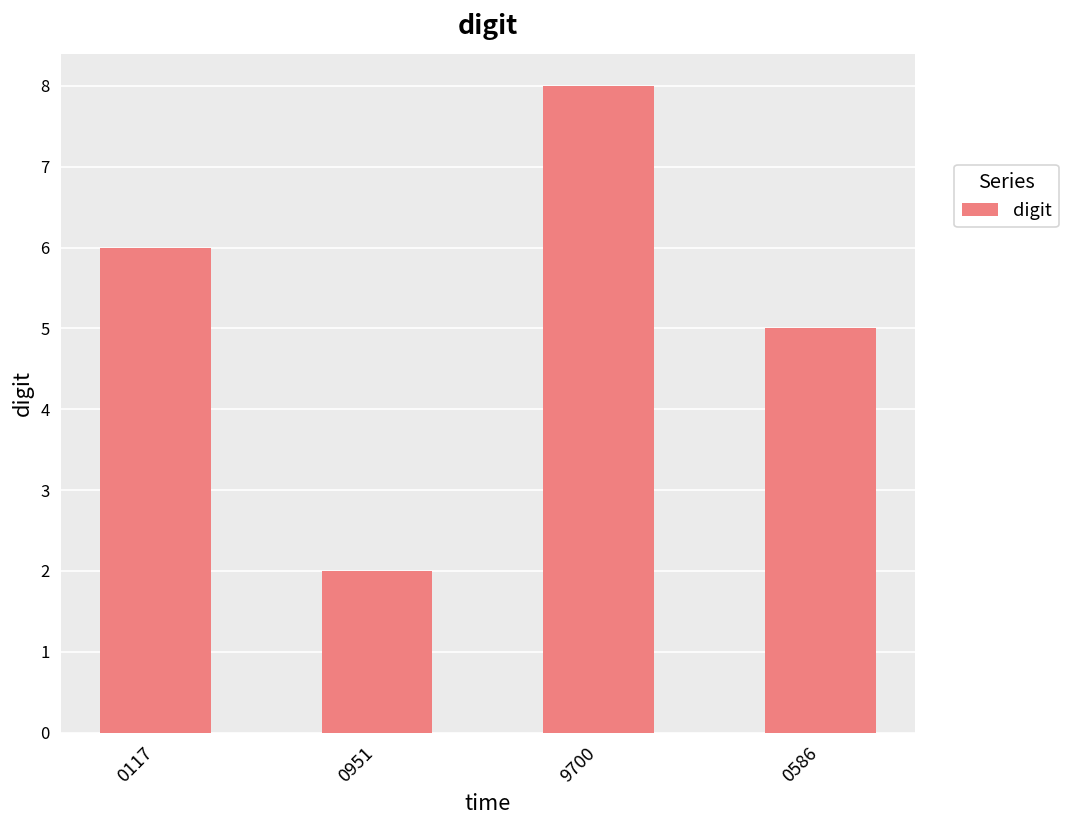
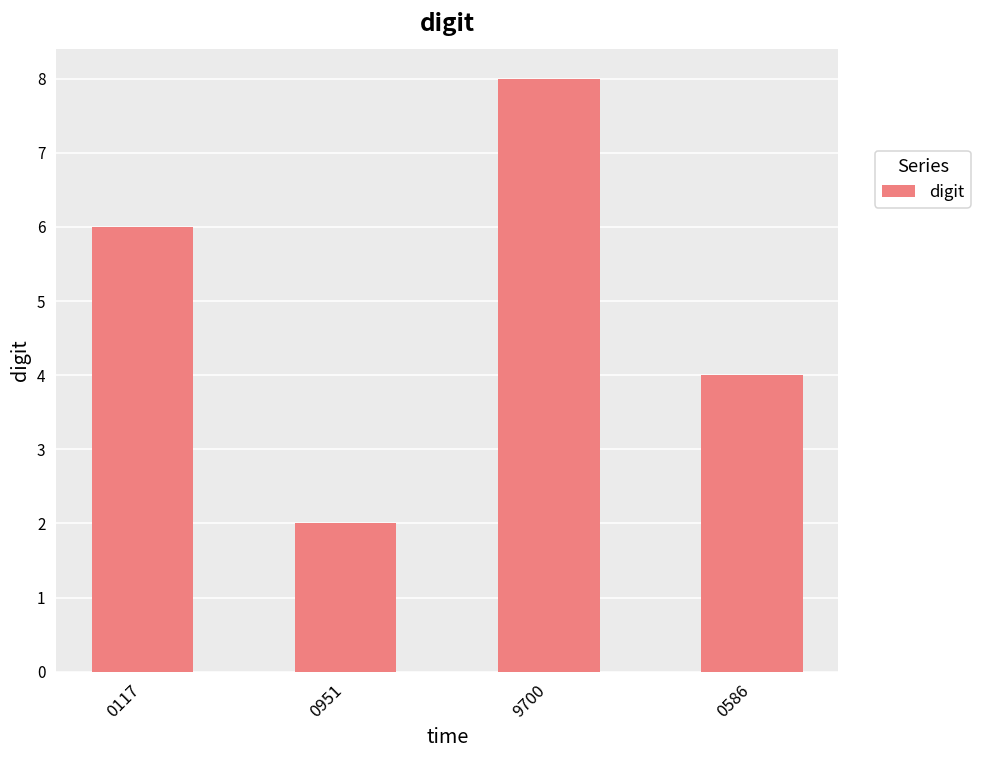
0586: 5 -> 4
